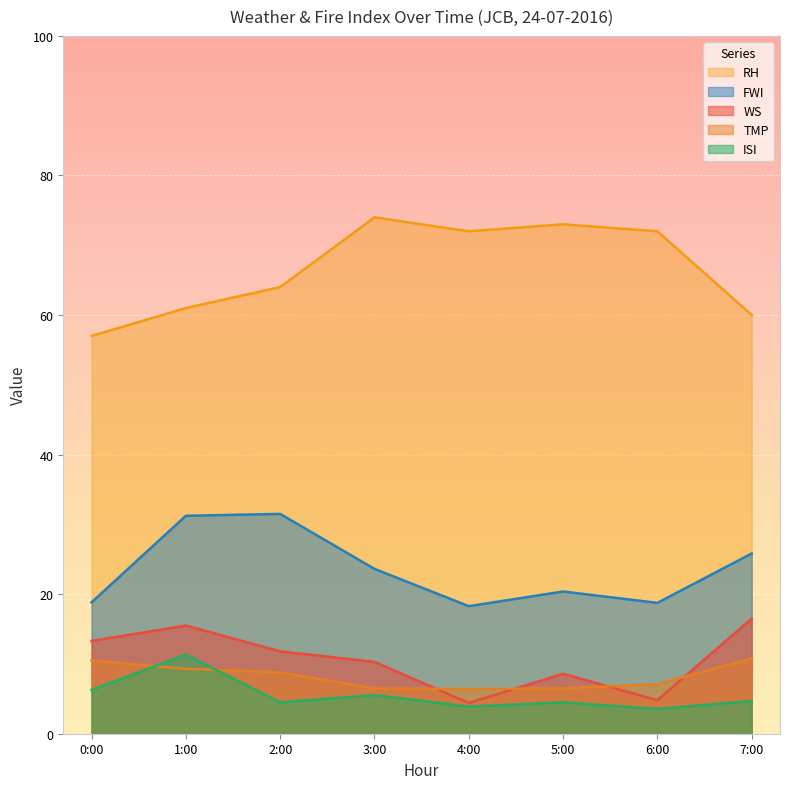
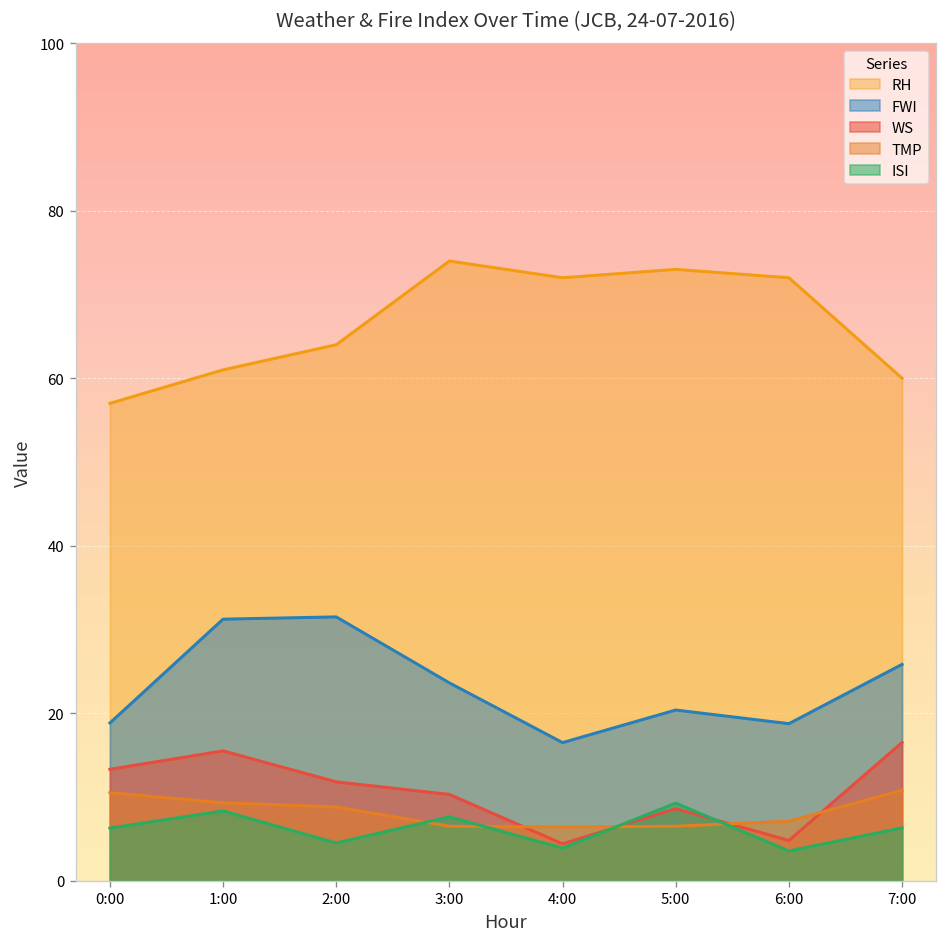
ISI, 1:00: 11 -> 8
ISI, 3:00: 6 -> 8
FWI, 4:00: 18 -> 16
ISI, 5:00: 5 -> 9
ISI, 7:00: 5 -> 6
